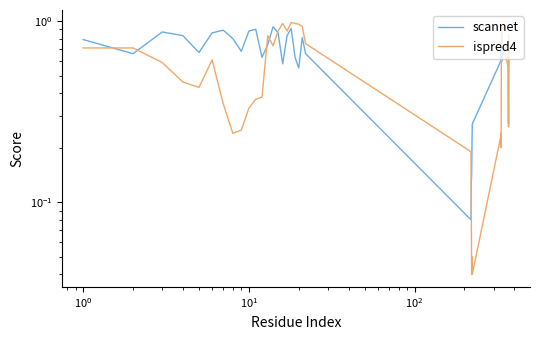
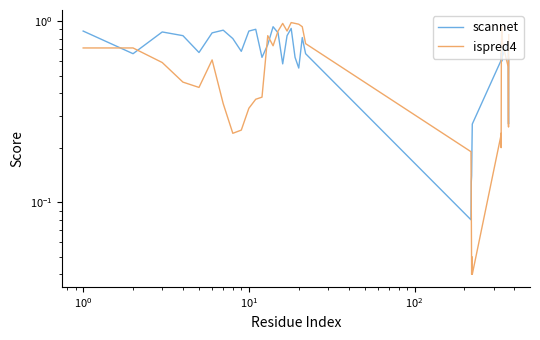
scannet, 10^0: 0.8 -> 0.9
